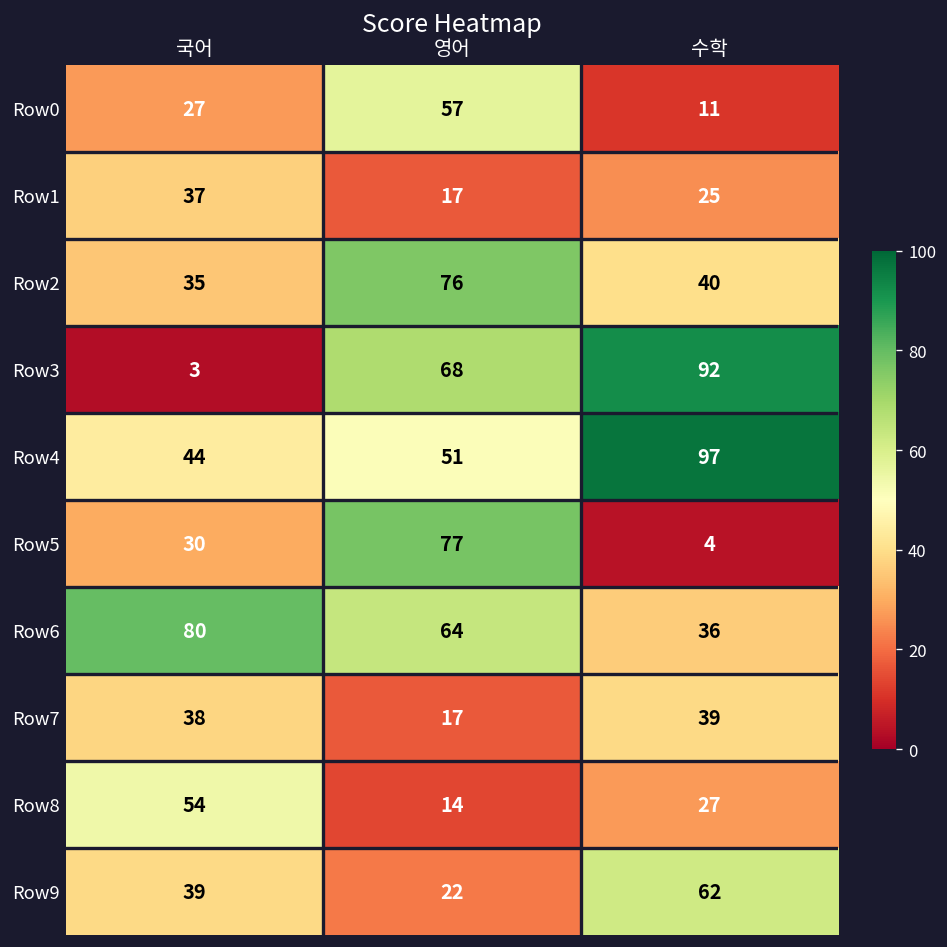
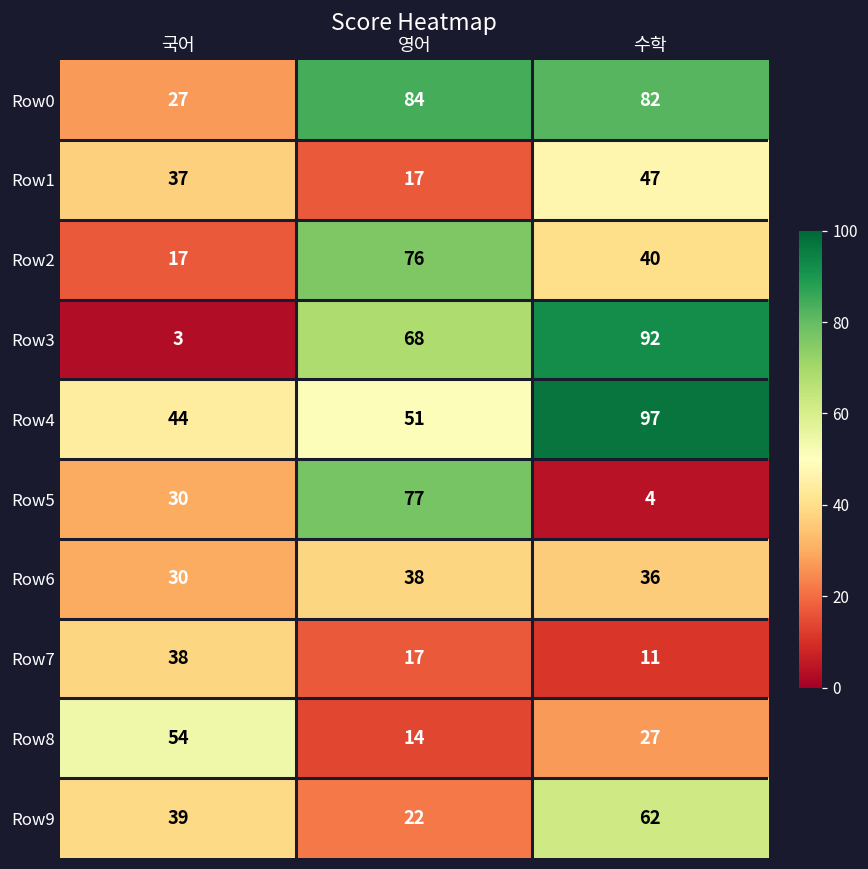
Row0, 영어: 57 -> 84
Row0, 수학: 11 -> 82
Row1, 수학: 25 -> 47
Row2, 국어: 35 -> 17
Row6, 국어: 80 -> 30
Row6, 영어: 64 -> 38
Row7, 수학: 39 -> 11
